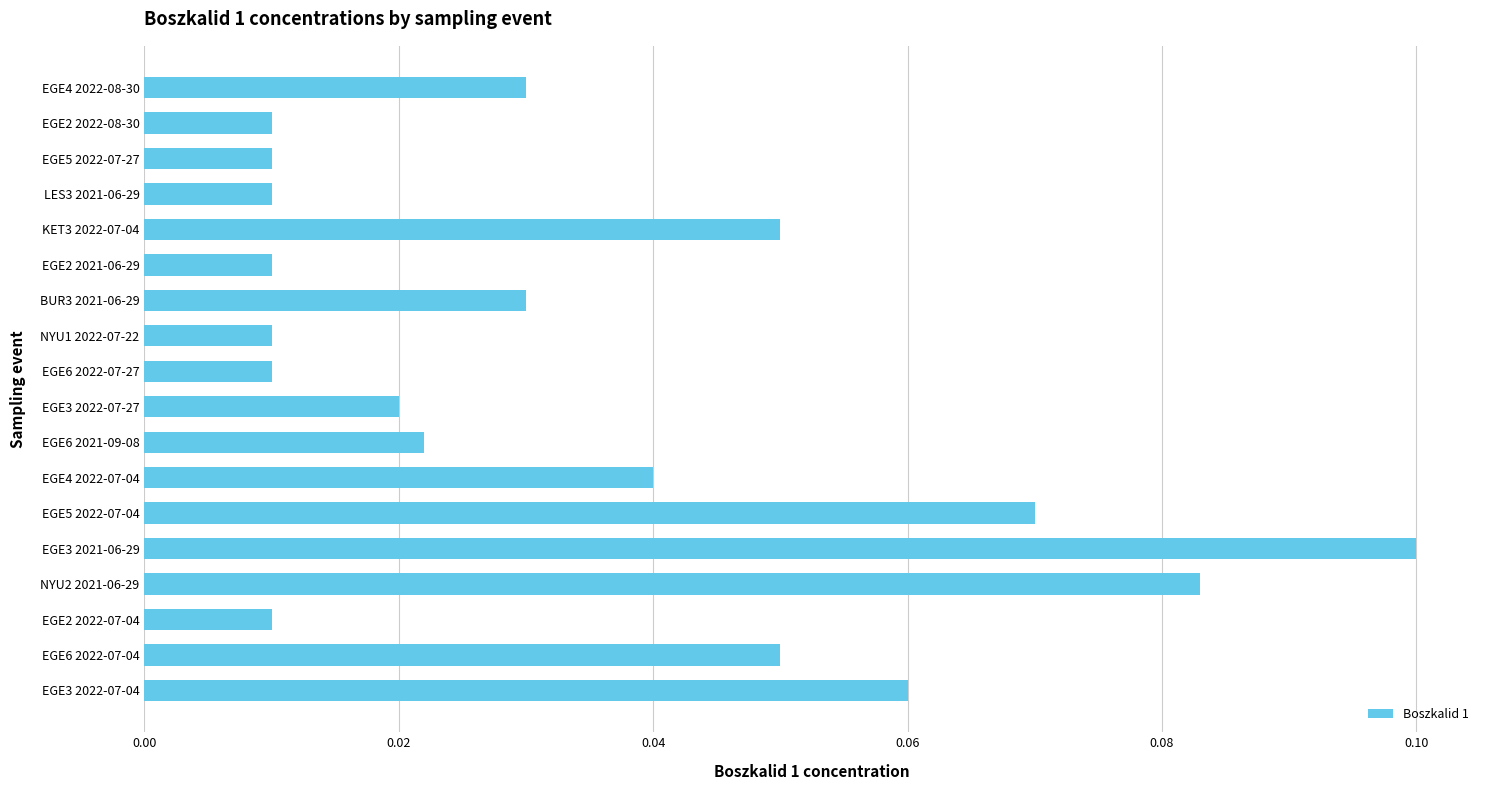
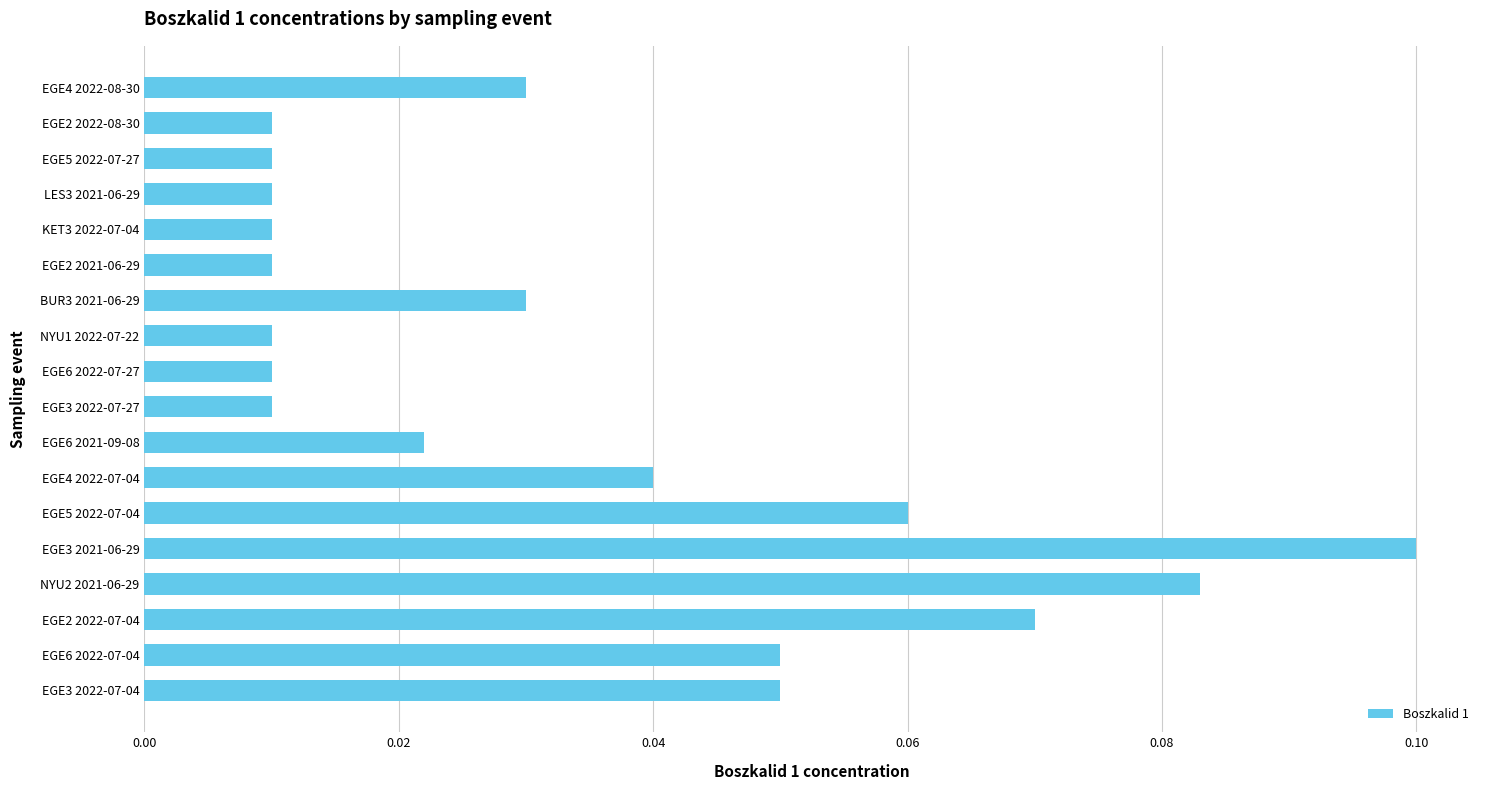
KET3 2022-07-04: 0.05 -> 0.01
EGE3 2022-07-27: 0.02 -> 0.01
EGE5 2022-07-04: 0.07 -> 0.06
EGE2 2022-07-04: 0.01 -> 0.07
EGE3 2022-07-04: 0.06 -> 0.05
